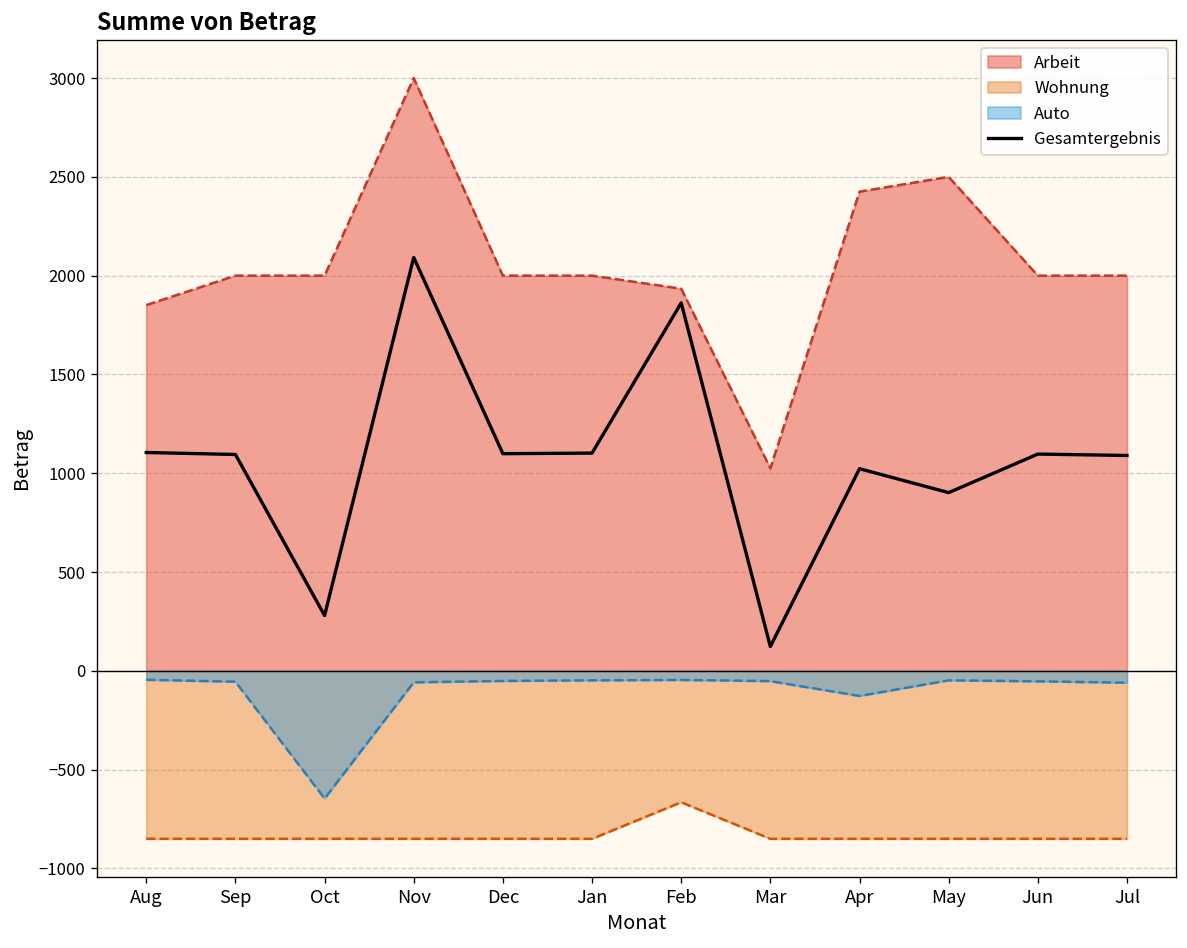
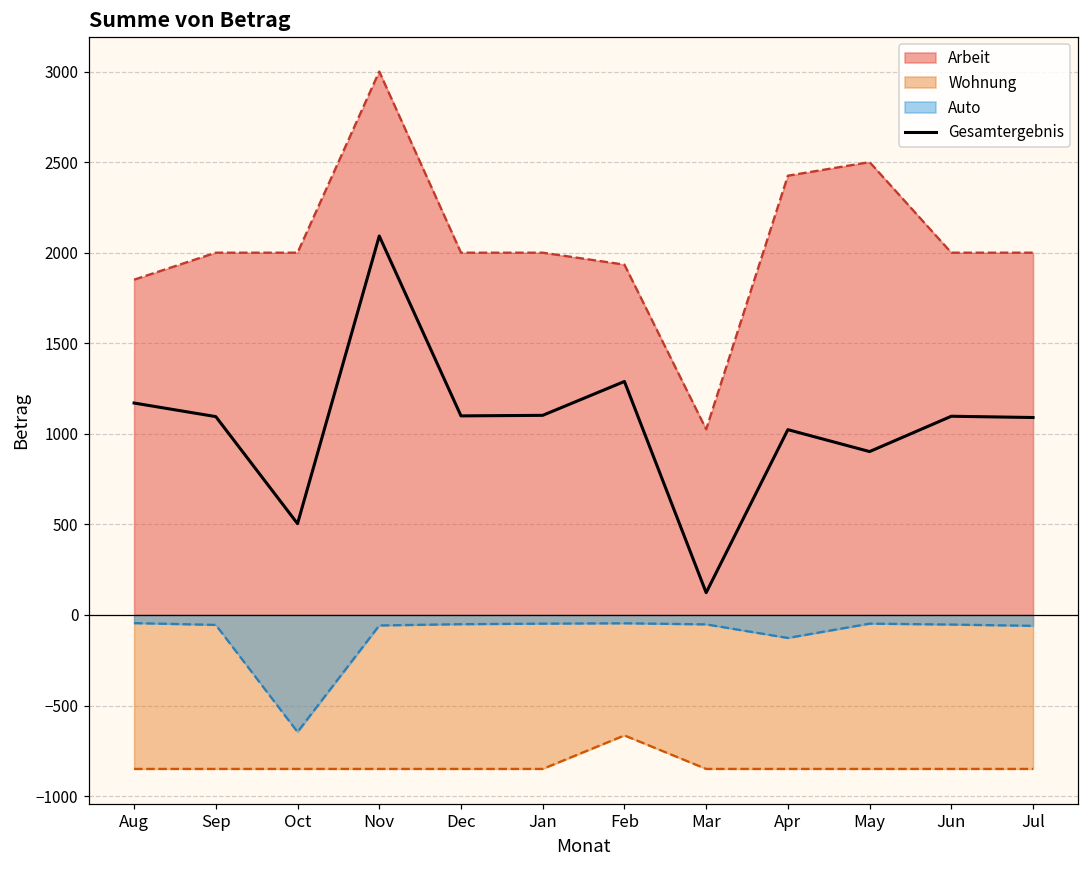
Gesamtergebnis, Aug: 1110 -> 1170
Gesamtergebnis, Oct: 280 -> 500
Gesamtergebnis, Feb: 1860 -> 1290
